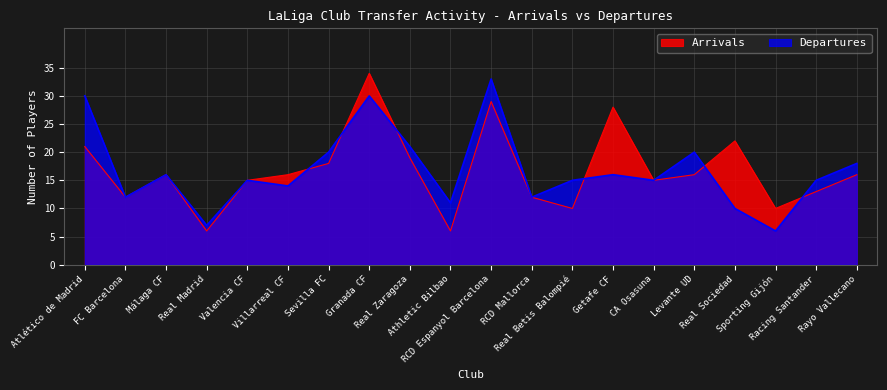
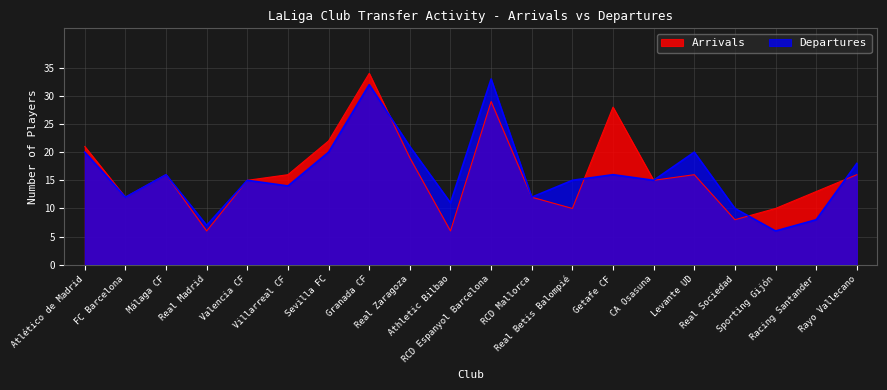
Departures, Atlético de Madrid: 30 -> 20
Arrivals, Sevilla FC: 18 -> 22
Departures, Granada CF: 30 -> 32
Arrivals, Real Sociedad: 22 -> 8
Departures, Racing Santander: 15 -> 8
